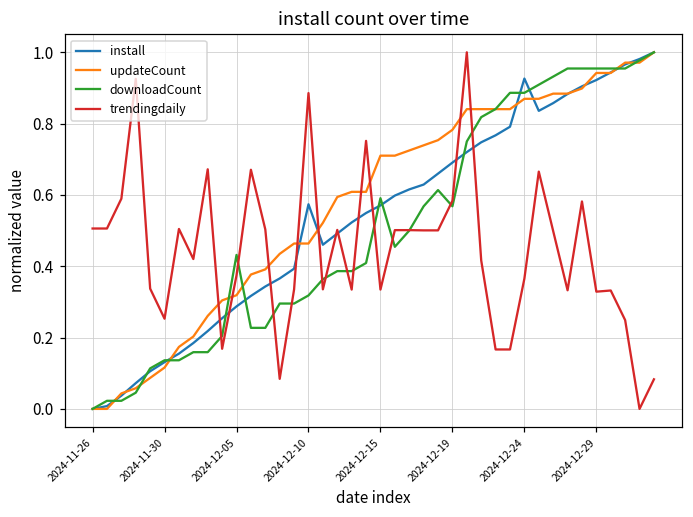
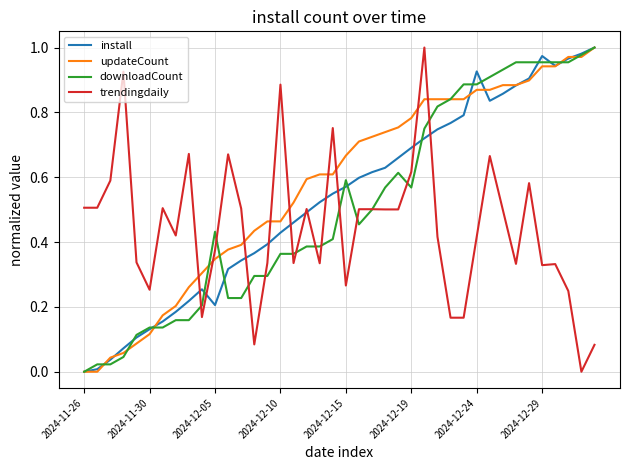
install, 2024-12-05: 0.29 -> 0.21
updateCount, 2024-12-05: 0.32 -> 0.35
install, 2024-12-10: 0.57 -> 0.43
downloadCount, 2024-12-10: 0.32 -> 0.36
updateCount, 2024-12-15: 0.71 -> 0.67
trendingdaily, 2024-12-15: 0.33 -> 0.27
trendingdaily, 2024-12-19: 0.58 -> 0.62
trendingdaily, 2024-12-24: 0.37 -> 0.42
install, 2024-12-29: 0.92 -> 0.97
